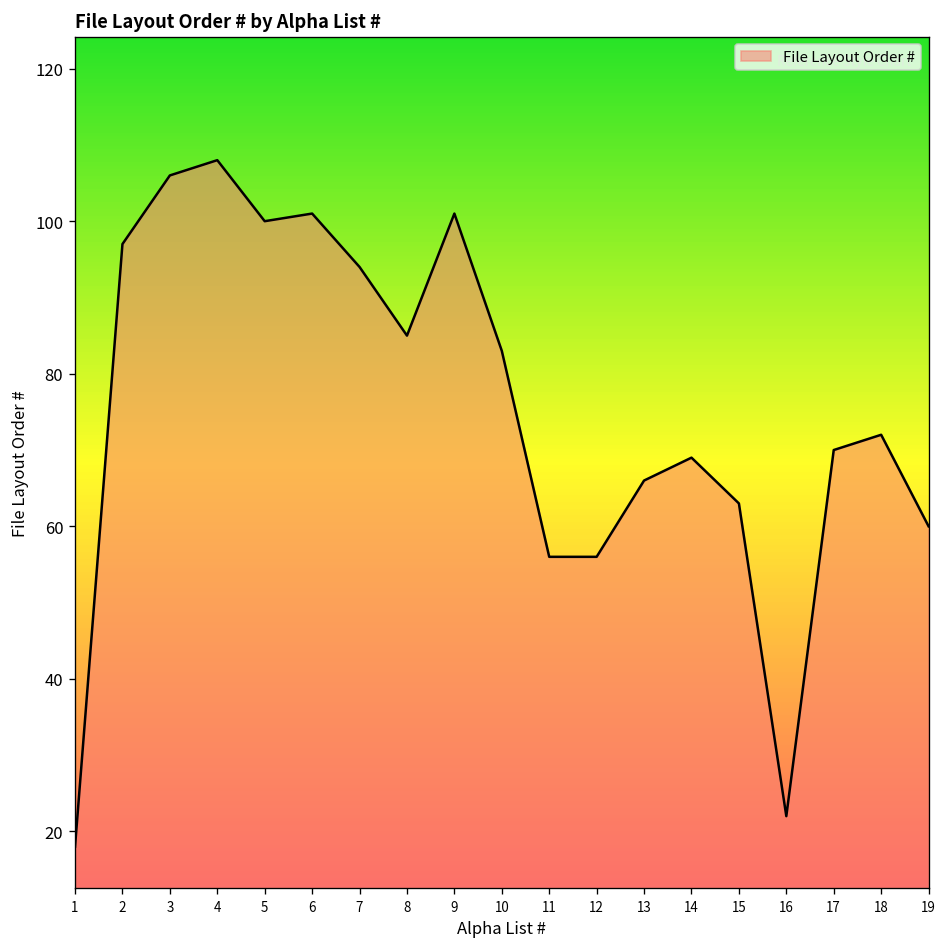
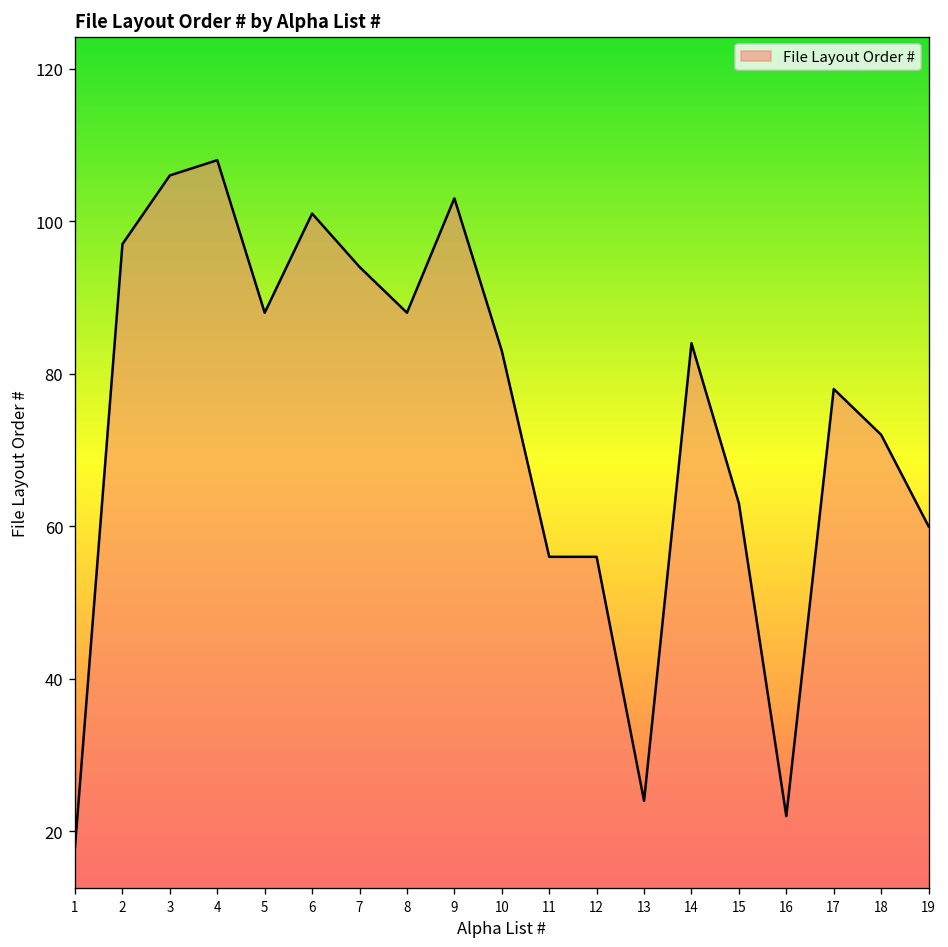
5: 100 -> 88
8: 85 -> 88
9: 101 -> 103
13: 66 -> 24
14: 69 -> 84
17: 70 -> 78
